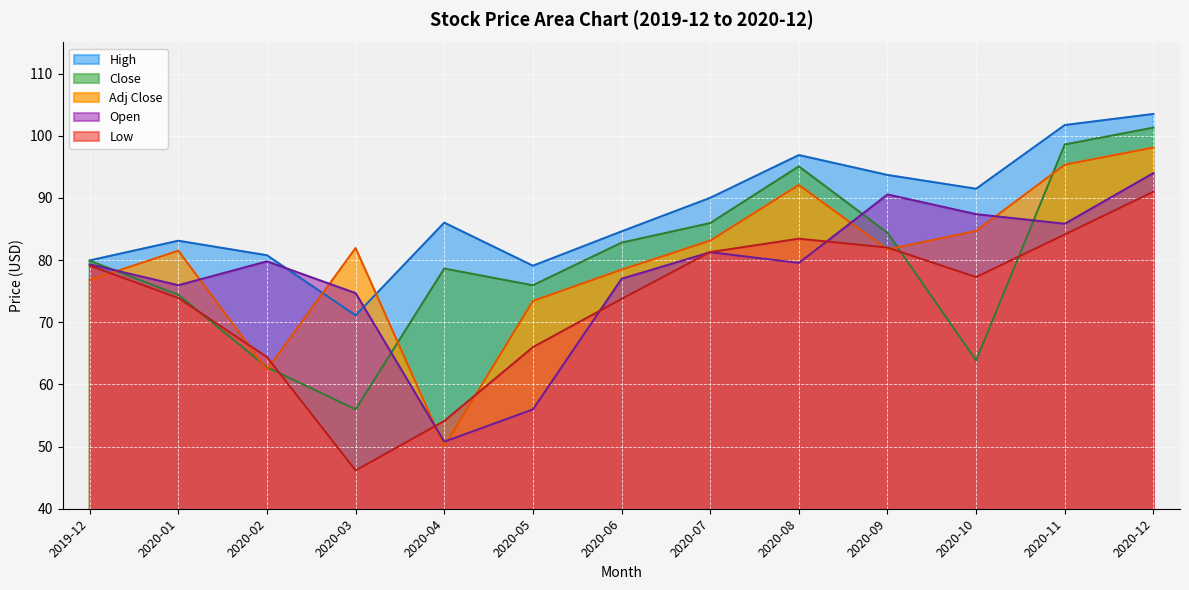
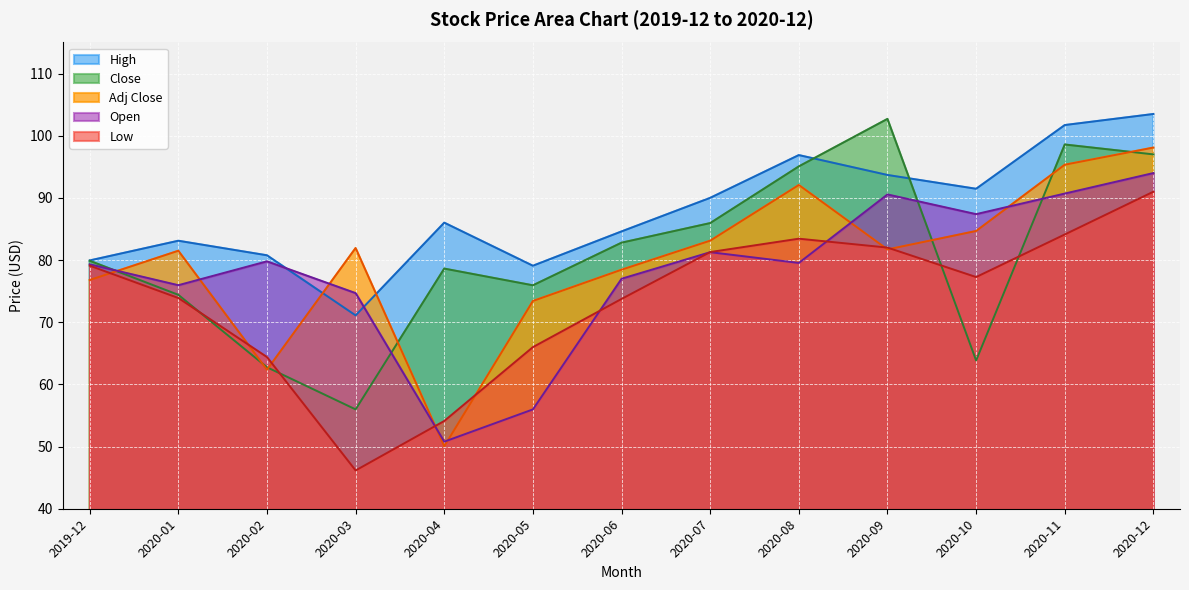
Close, 2020-09: 84 -> 103
Open, 2020-11: 86 -> 91
Close, 2020-12: 101 -> 97
